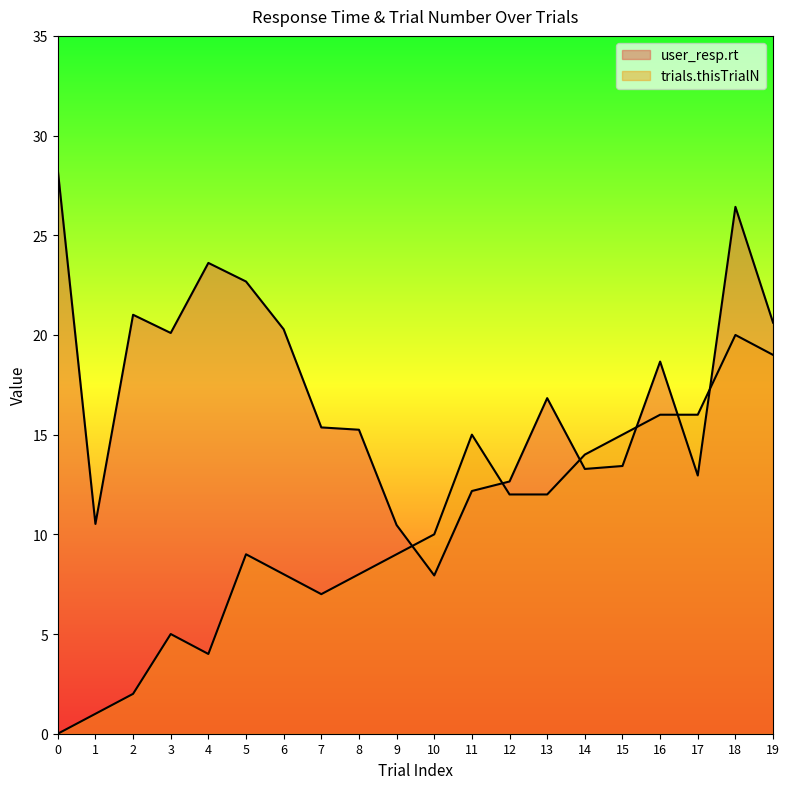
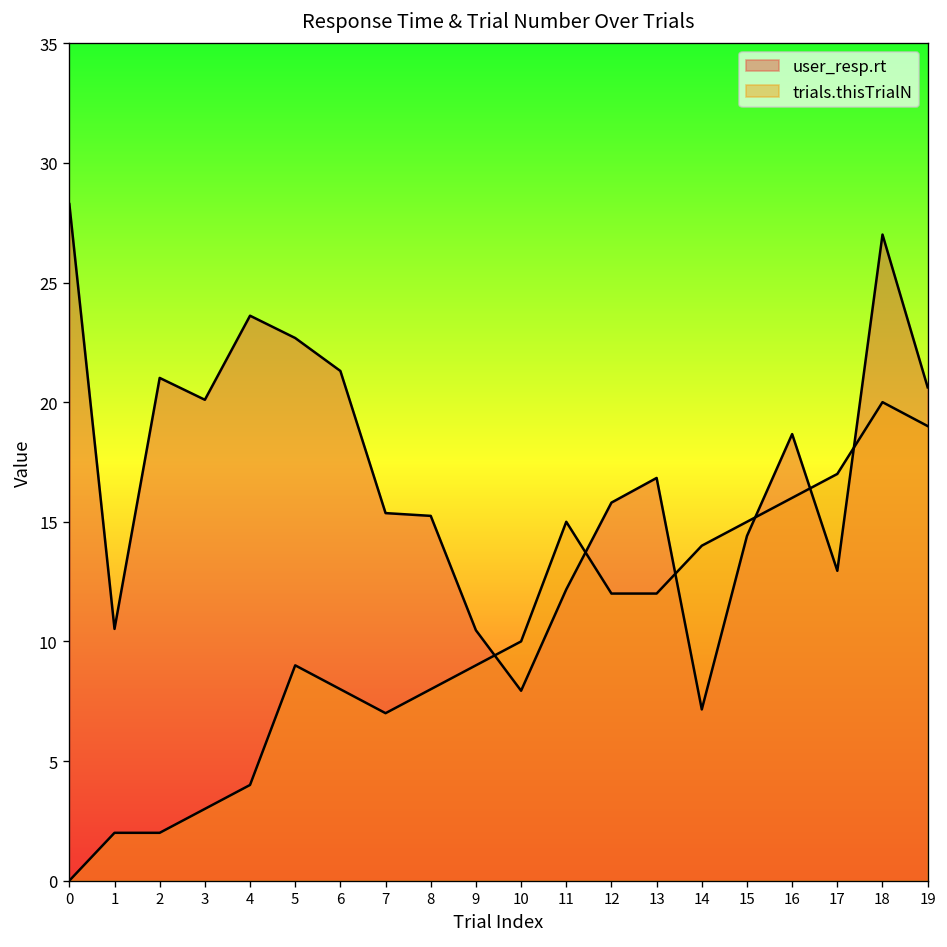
trials.thisTrialN, 1: 1 -> 2
trials.thisTrialN, 3: 5 -> 3
user_resp.rt, 6: 20.3 -> 21.3
user_resp.rt, 12: 12.7 -> 15.8
user_resp.rt, 14: 13.3 -> 7.2
user_resp.rt, 15: 13.4 -> 14.4
trials.thisTrialN, 17: 16 -> 17
user_resp.rt, 18: 26.4 -> 27.0
